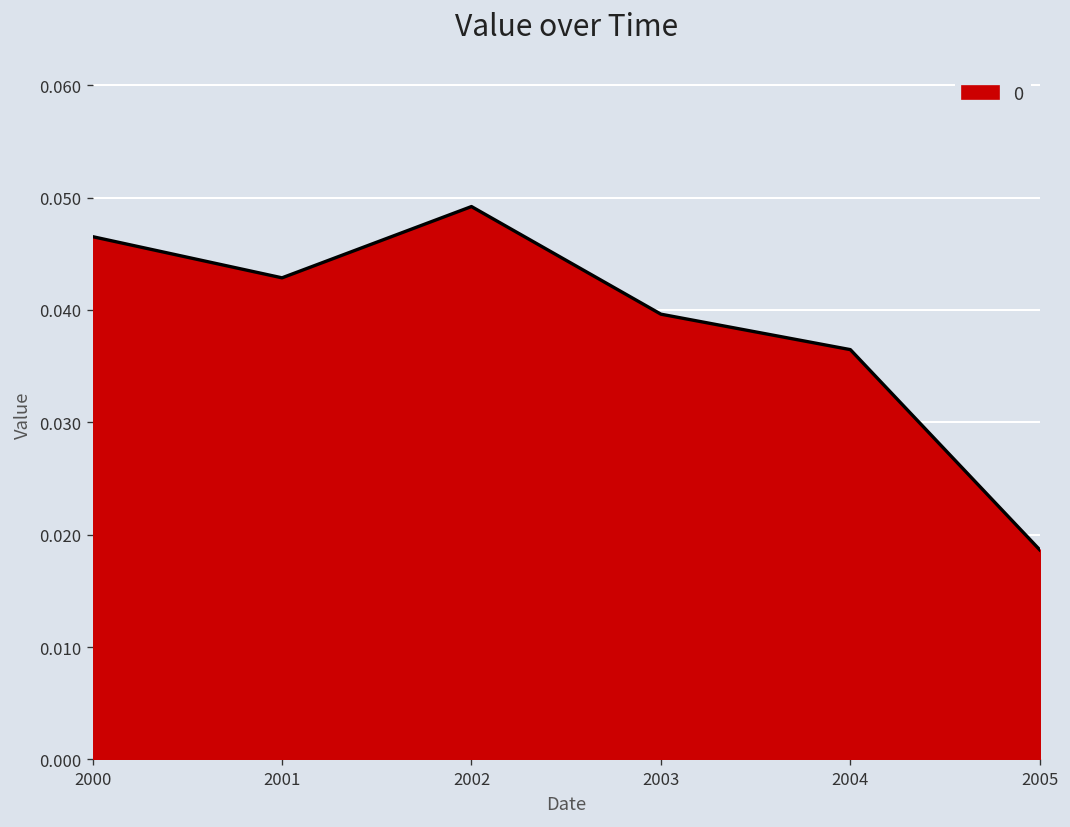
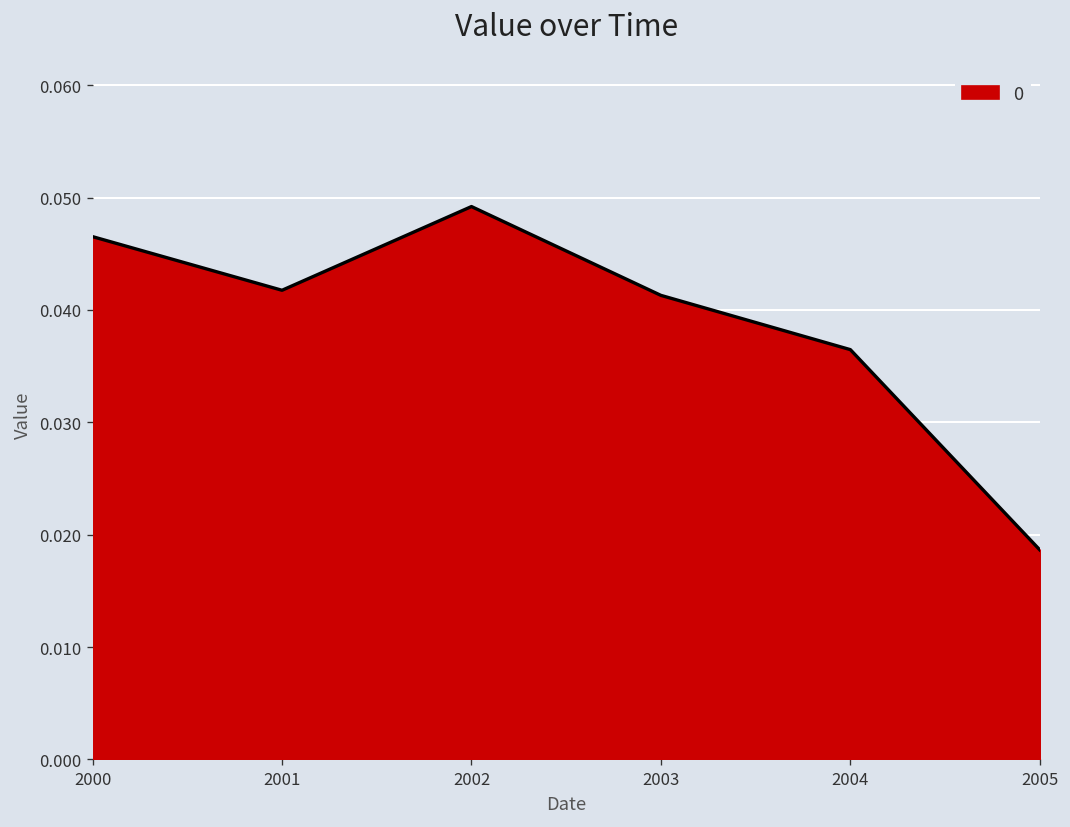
2001: 0.043 -> 0.042
2003: 0.040 -> 0.041
